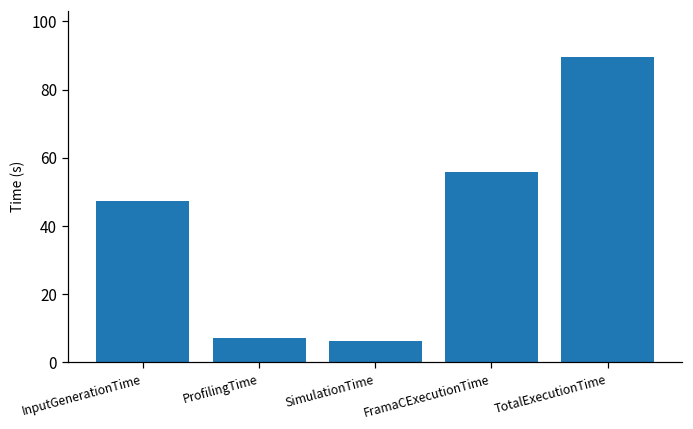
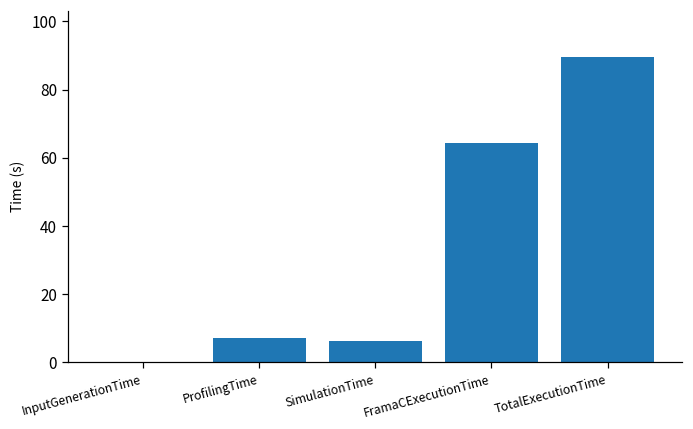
InputGenerationTime: 47 -> 0
FramaCExecutionTime: 56 -> 64
